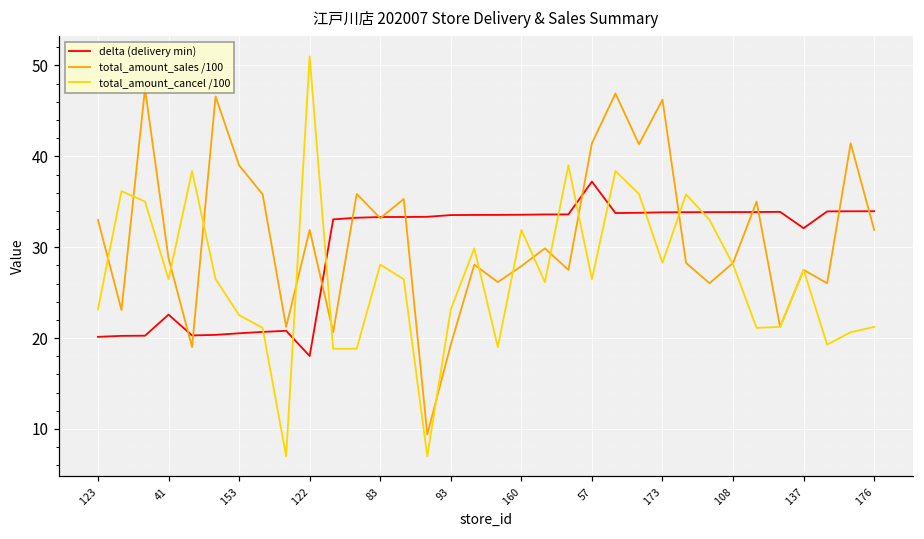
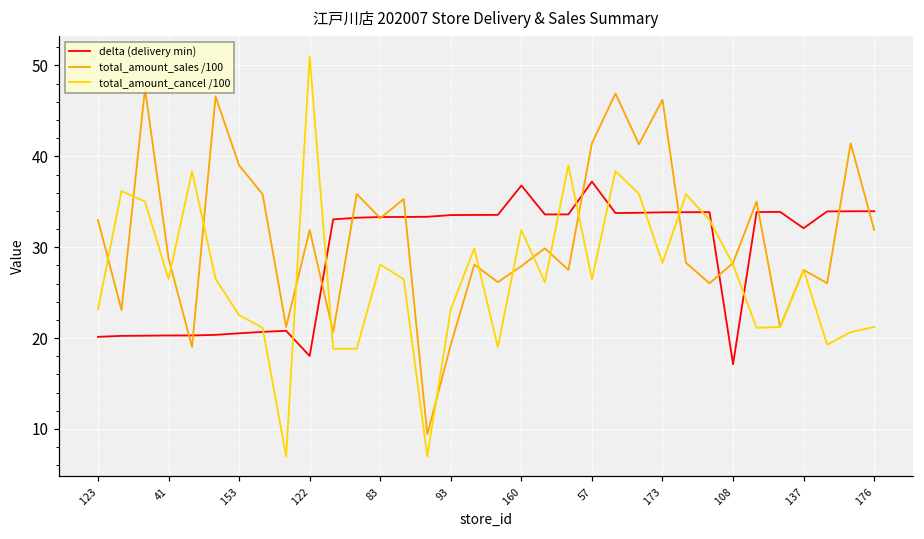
delta (delivery min), 41: 23 -> 20
delta (delivery min), 160: 34 -> 37
delta (delivery min), 108: 34 -> 17
